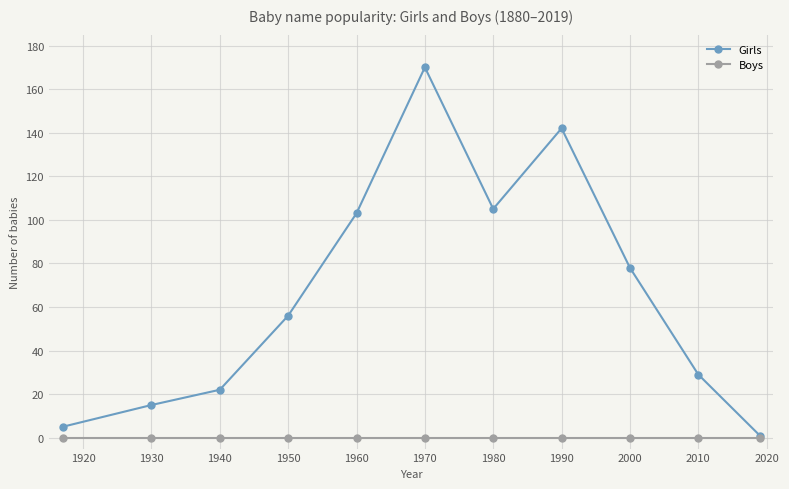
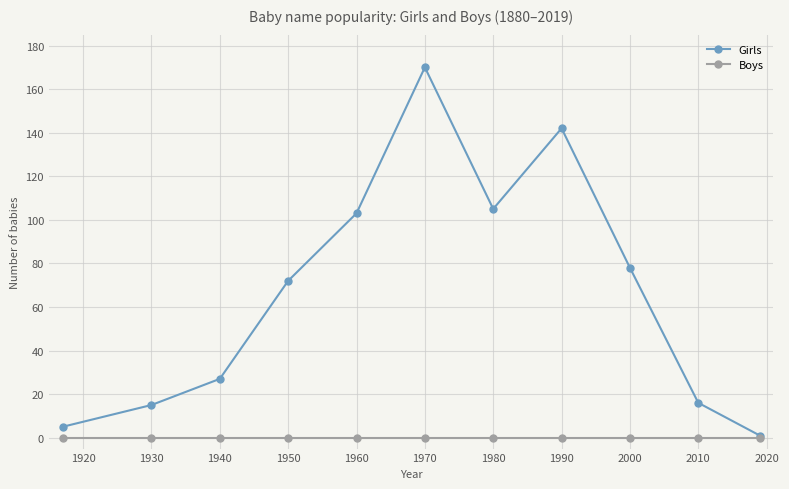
Girls, 1940: 22 -> 27
Girls, 1950: 56 -> 72
Girls, 2010: 29 -> 16
